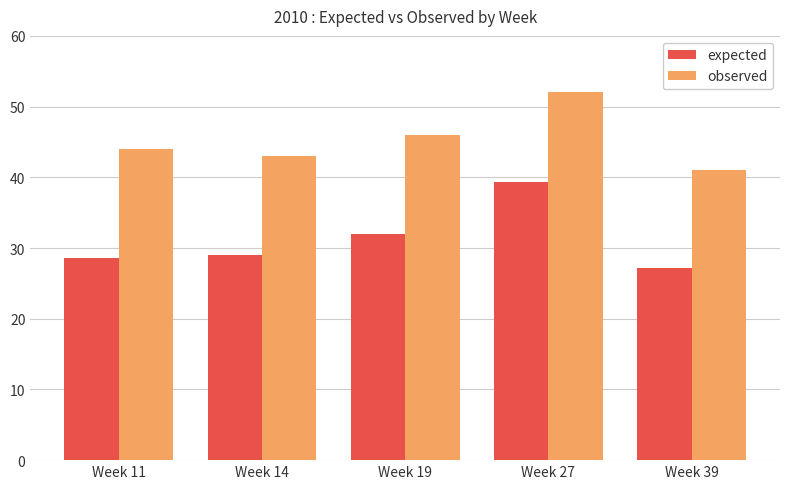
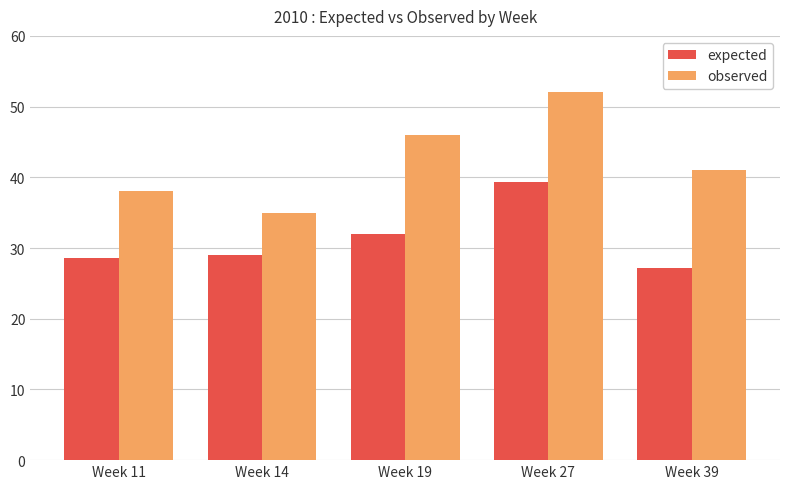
observed, Week 11: 44 -> 38
observed, Week 14: 43 -> 35
